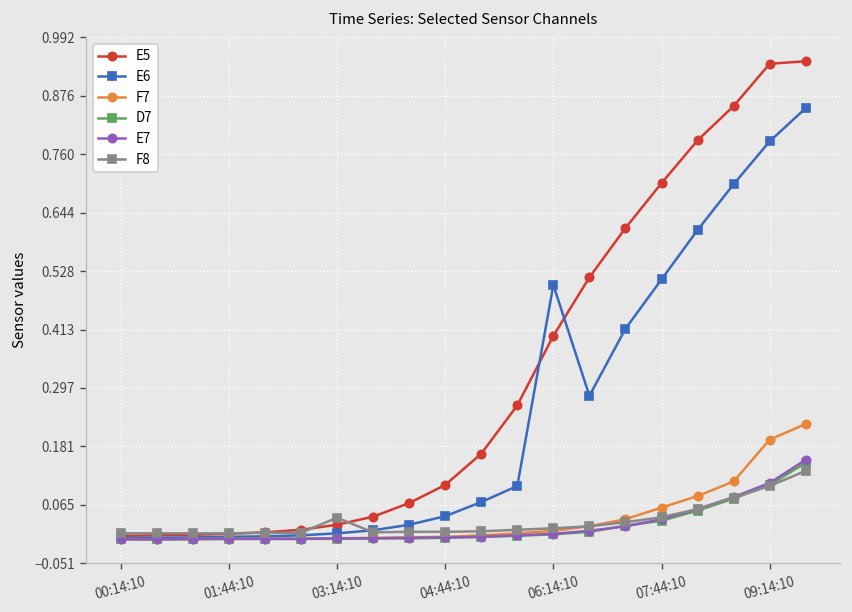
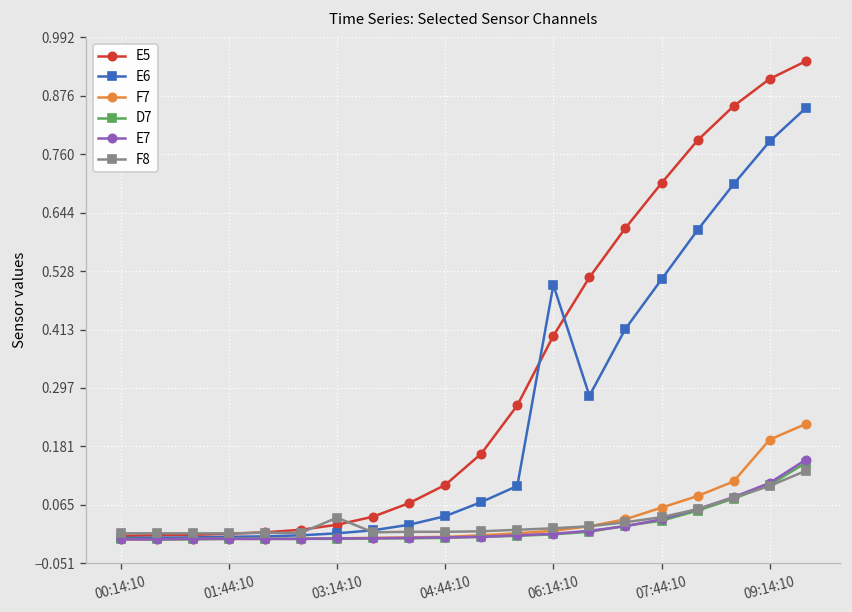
E5, 09:14:10: 0.94 -> 0.91
